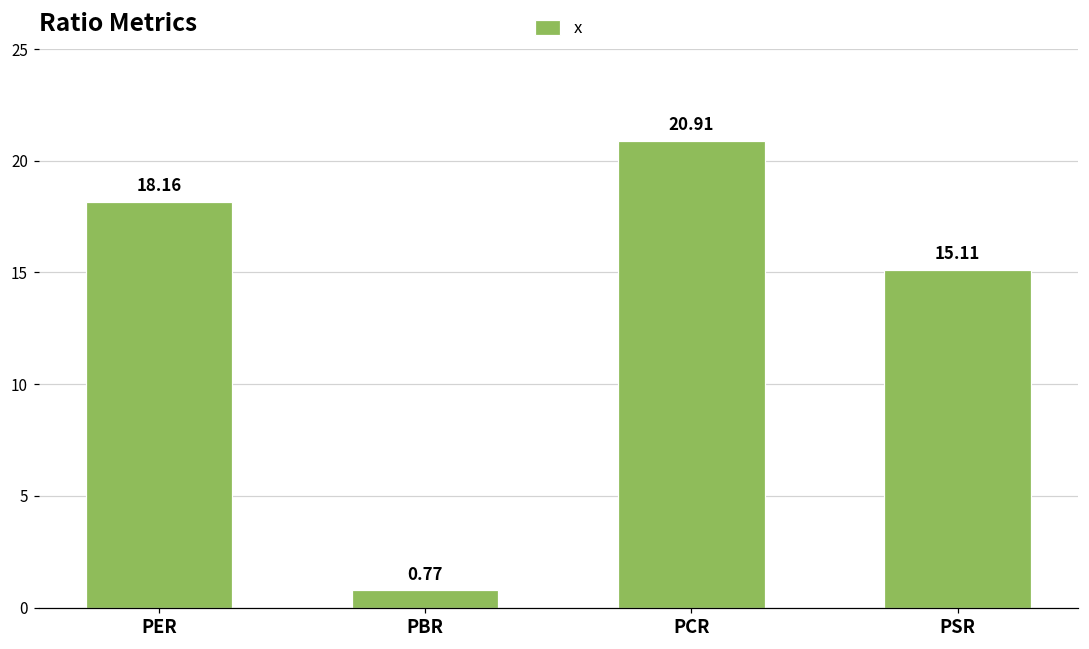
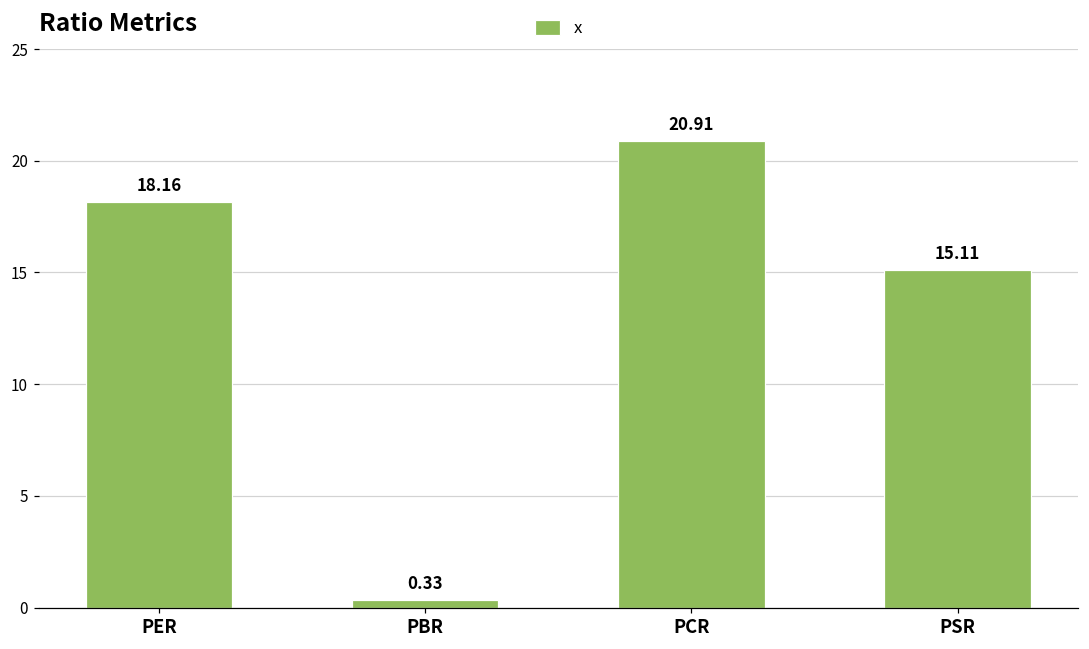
PBR: 0.77 -> 0.33
